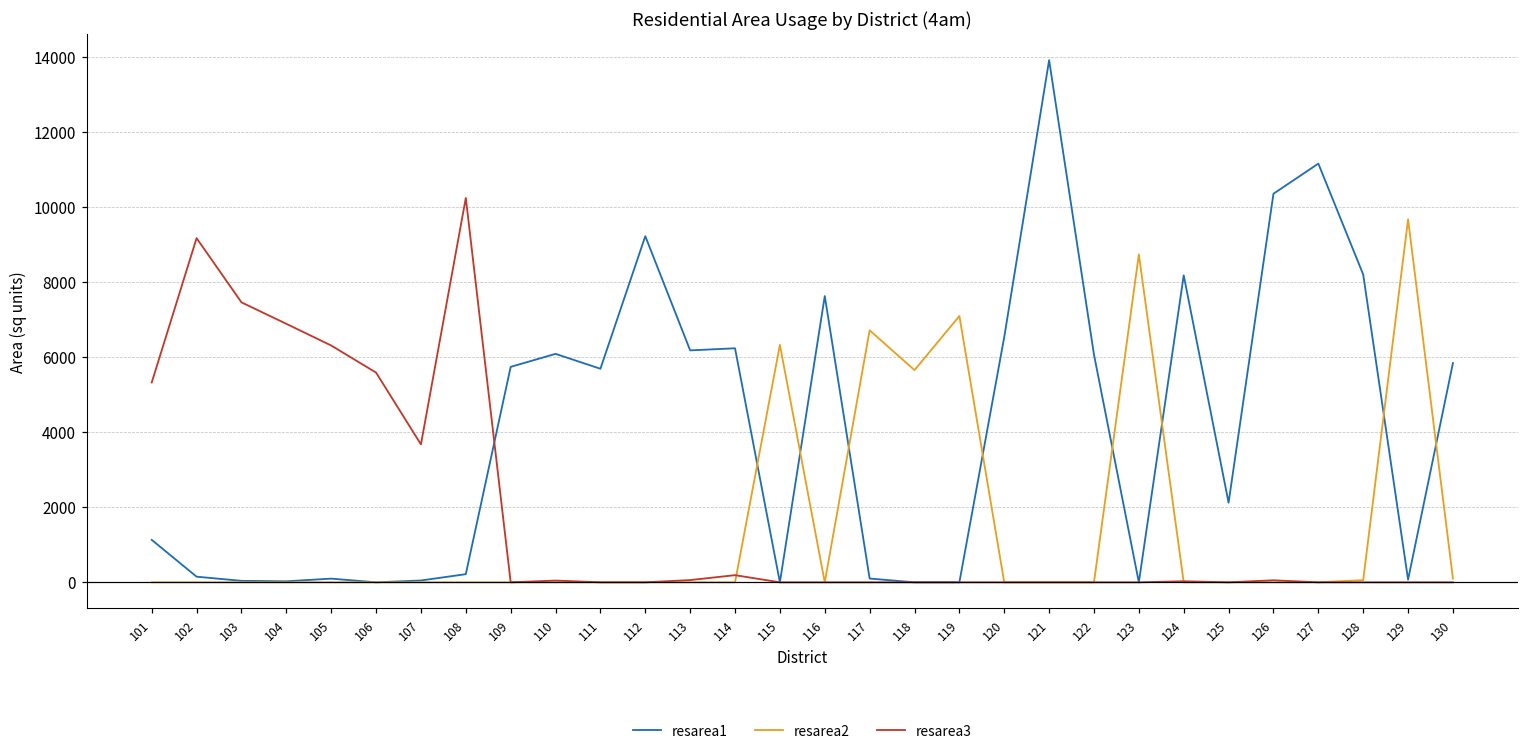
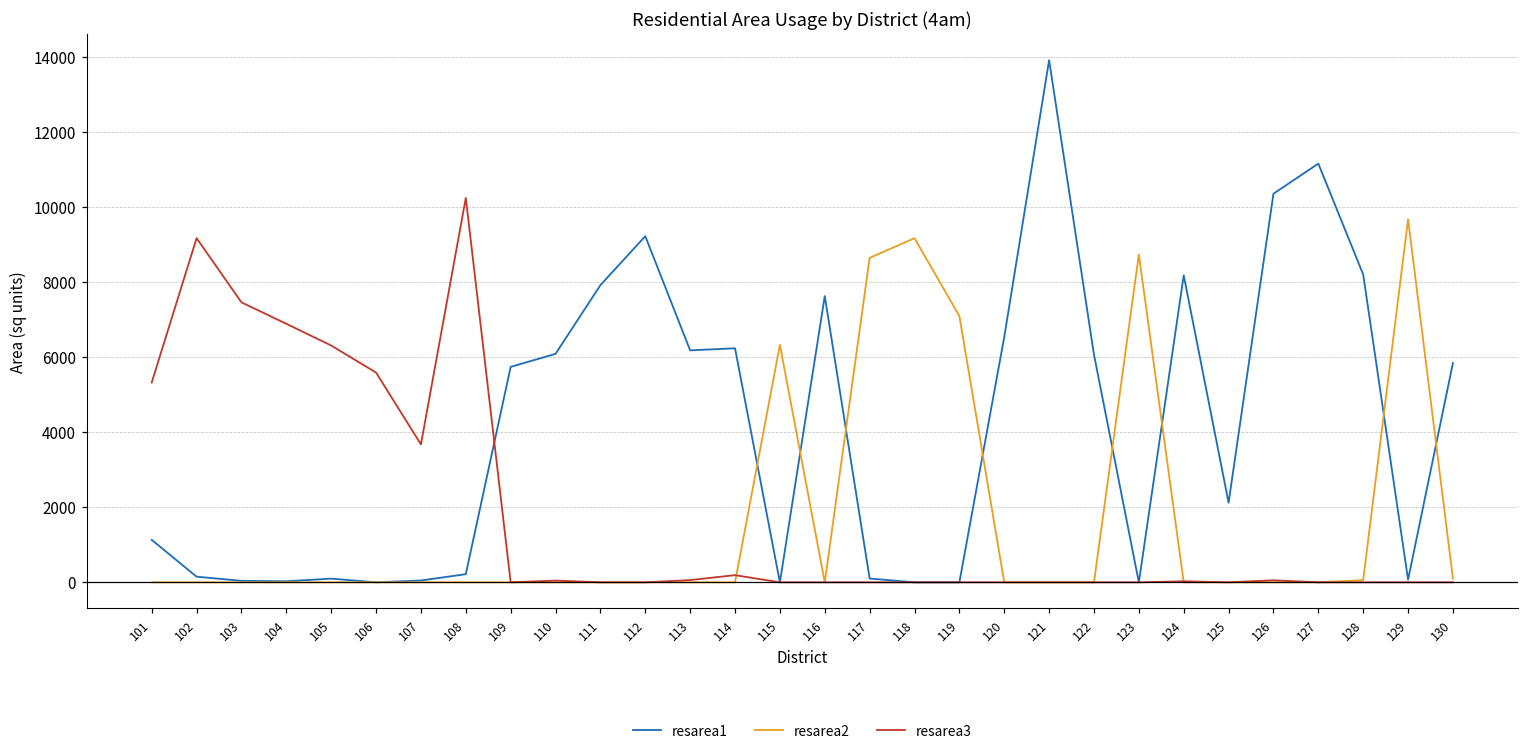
resarea1, 111: 5700 -> 7900
resarea2, 117: 6700 -> 8600
resarea2, 118: 5700 -> 9200
